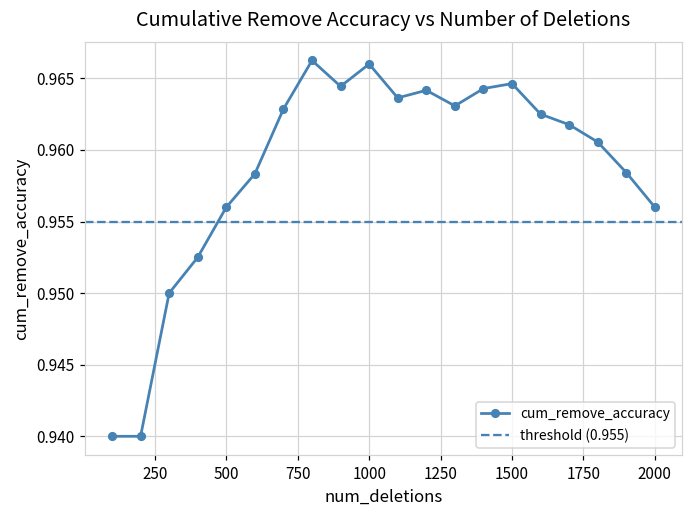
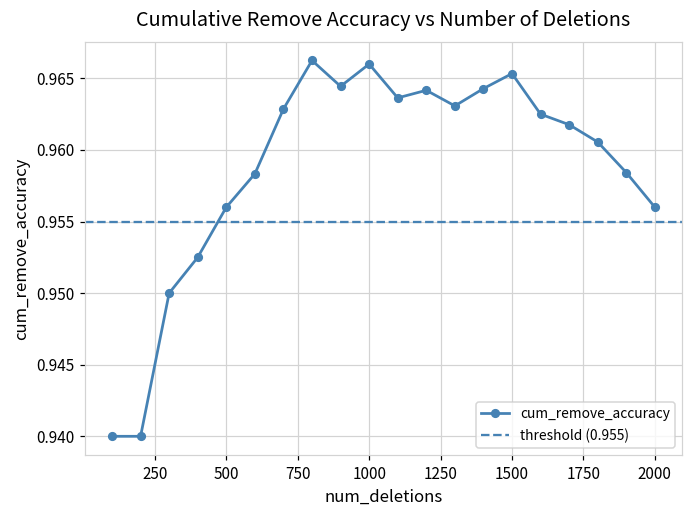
1500: 0.9646 -> 0.9653
